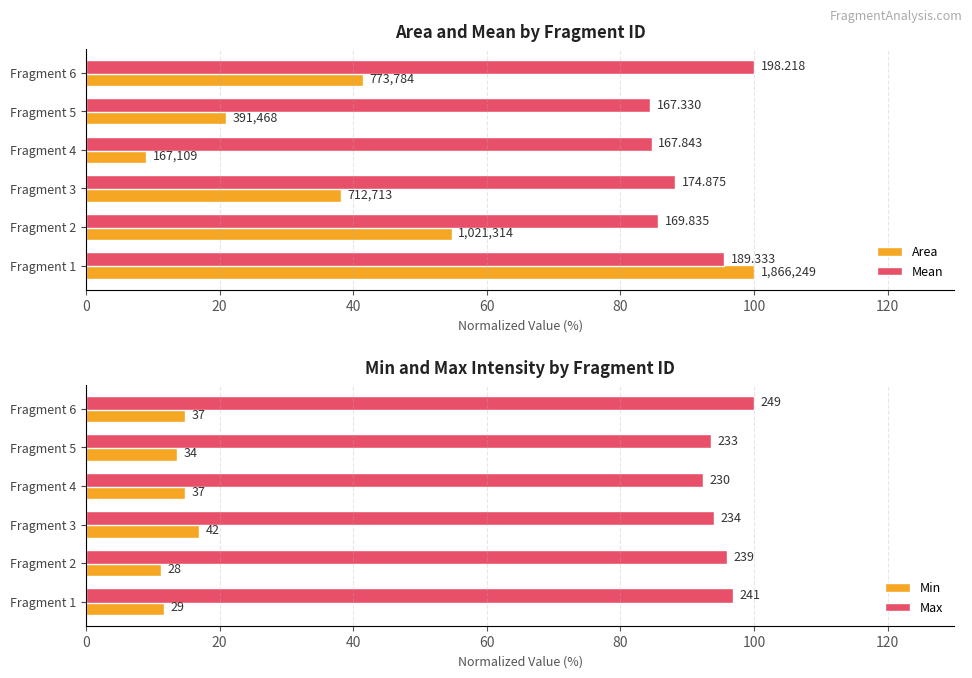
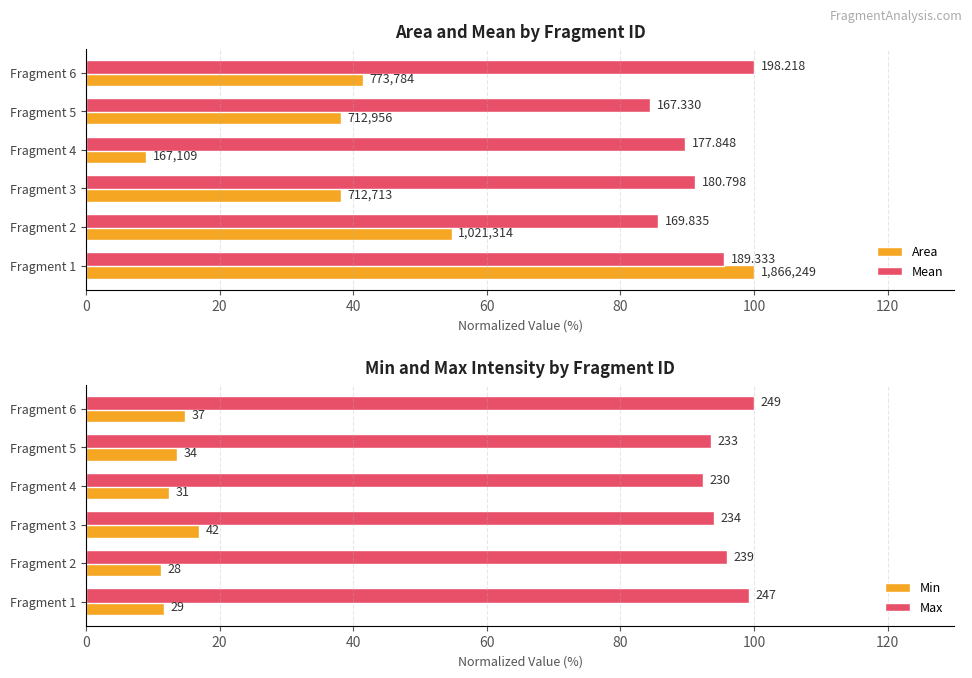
Area and Mean by Fragment ID, Area, Fragment 5: 391,468 -> 712,956
Area and Mean by Fragment ID, Mean, Fragment 4: 167.843 -> 177.848
Area and Mean by Fragment ID, Mean, Fragment 3: 174.875 -> 180.798
Min and Max Intensity by Fragment ID, Min, Fragment 4: 37 -> 31
Min and Max Intensity by Fragment ID, Max, Fragment 1: 241 -> 247
